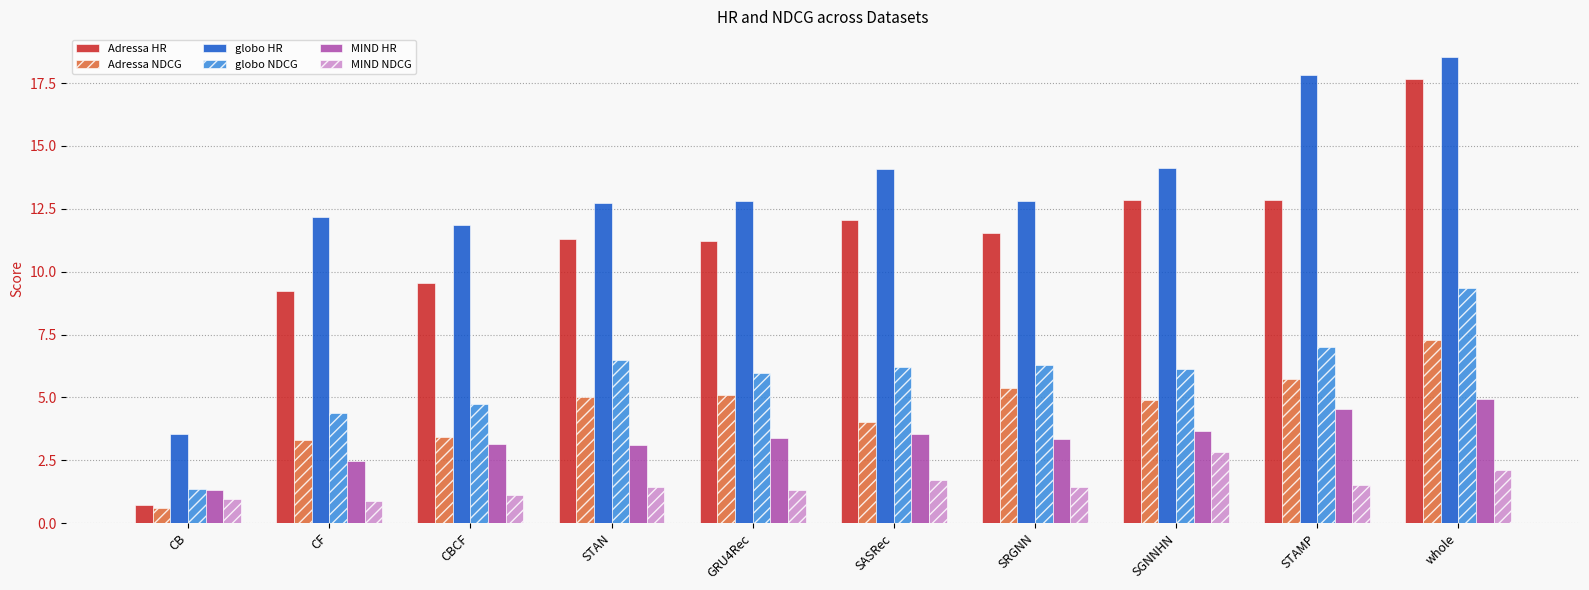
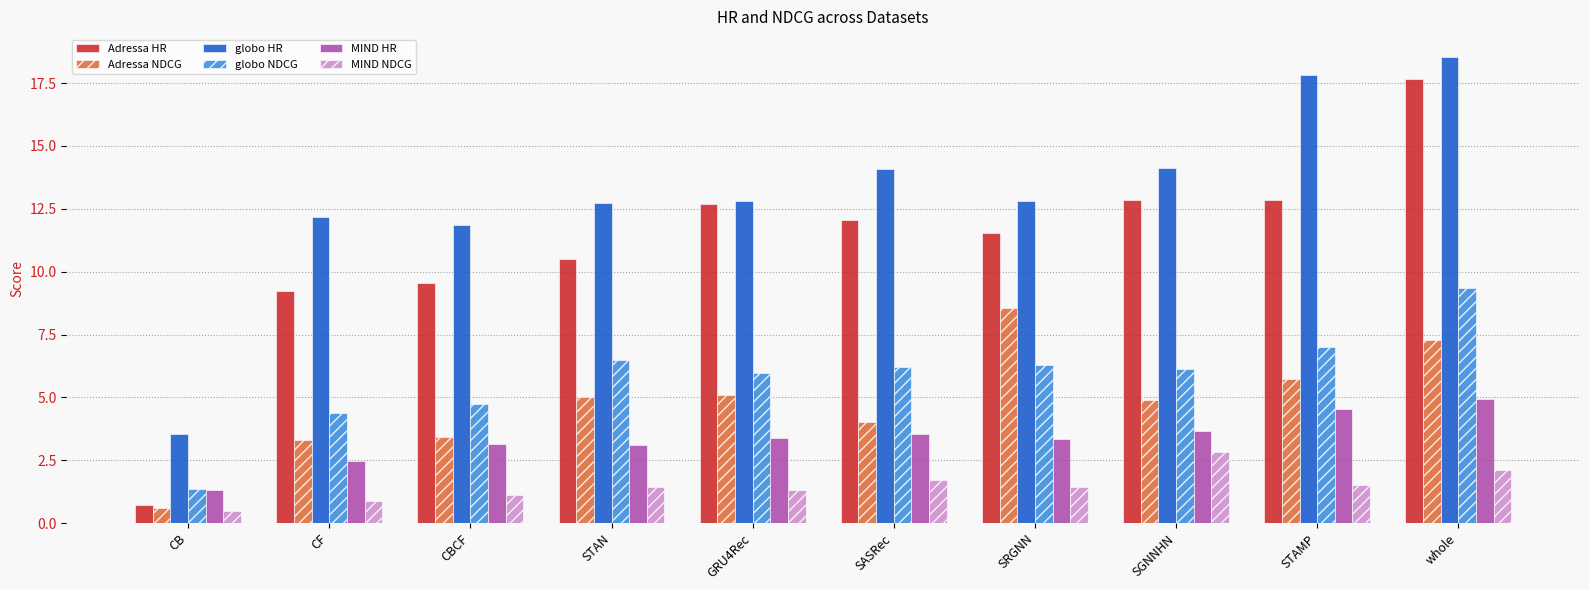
MIND NDCG, CB: 0.9 -> 0.5
Adressa HR, STAN: 11.3 -> 10.5
Adressa HR, GRU4Rec: 11.2 -> 12.7
Adressa NDCG, SRGNN: 5.4 -> 8.6
